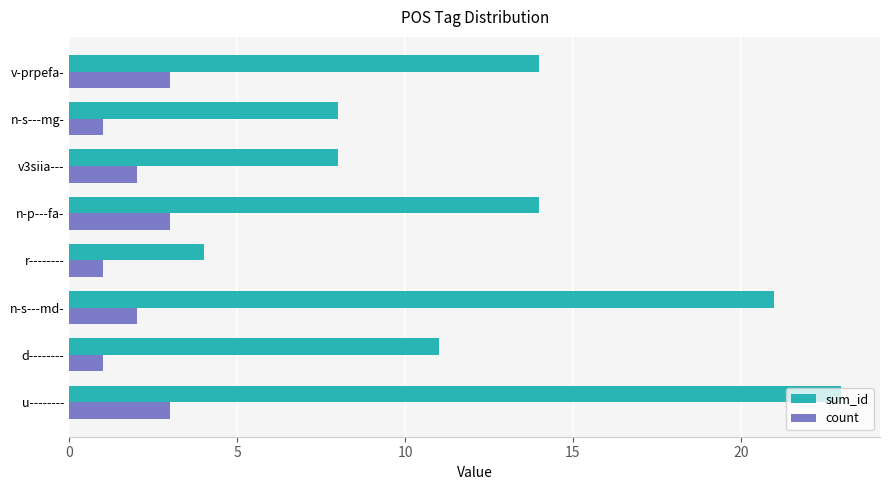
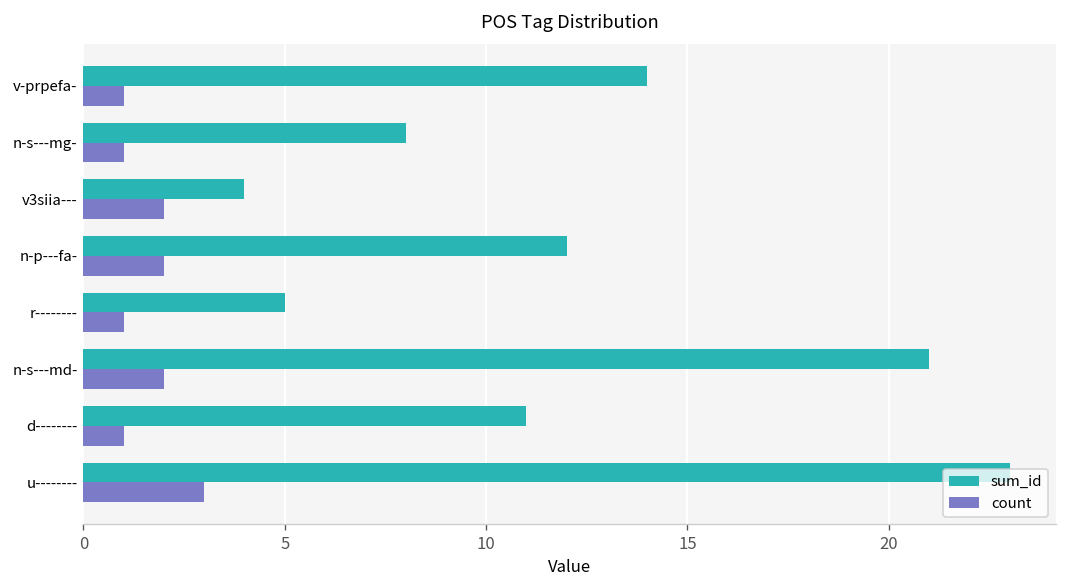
count, v-prpefa-: 3 -> 1
sum_id, v3siia---: 8 -> 4
sum_id, n-p---fa-: 14 -> 12
count, n-p---fa-: 3 -> 2
sum_id, r--------: 4 -> 5
